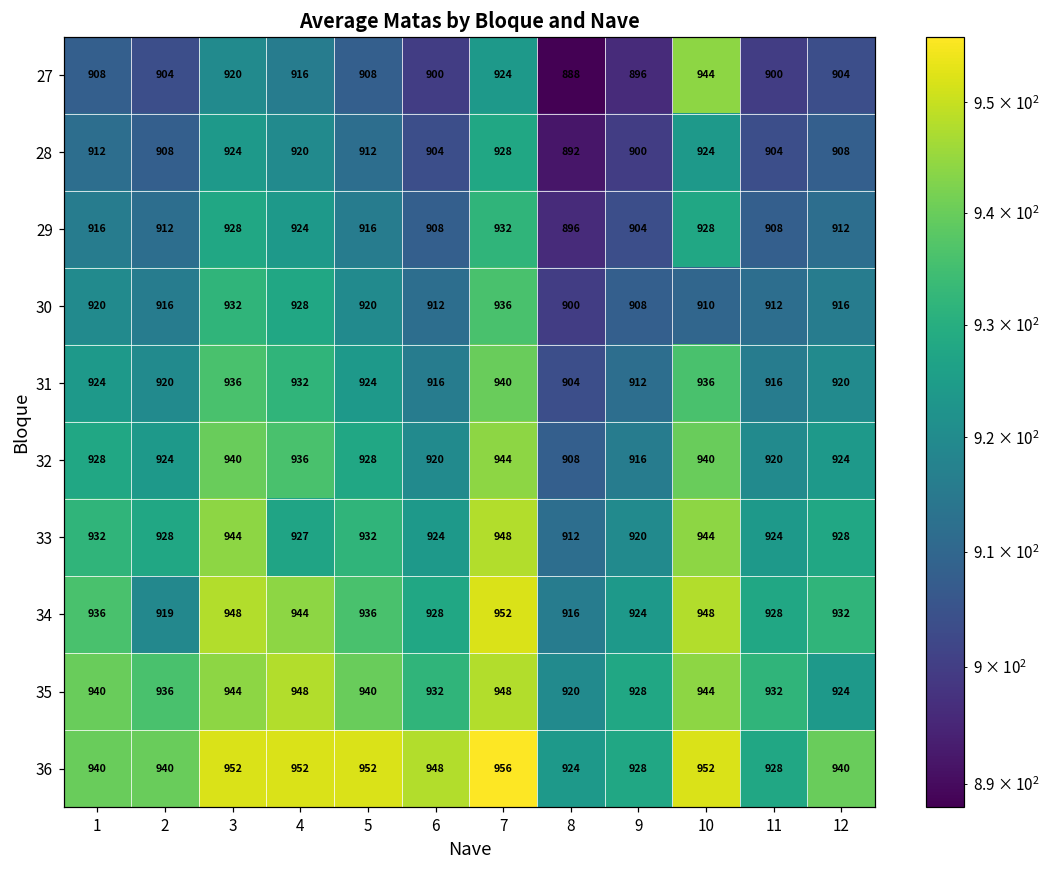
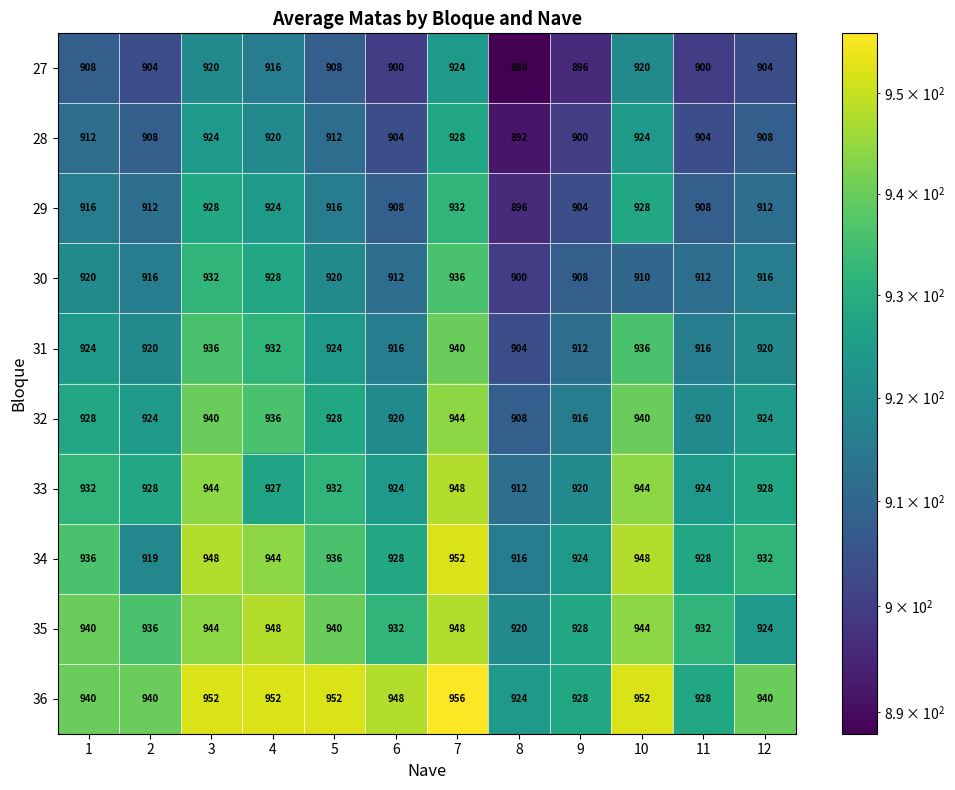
27, 10: 944 -> 920
